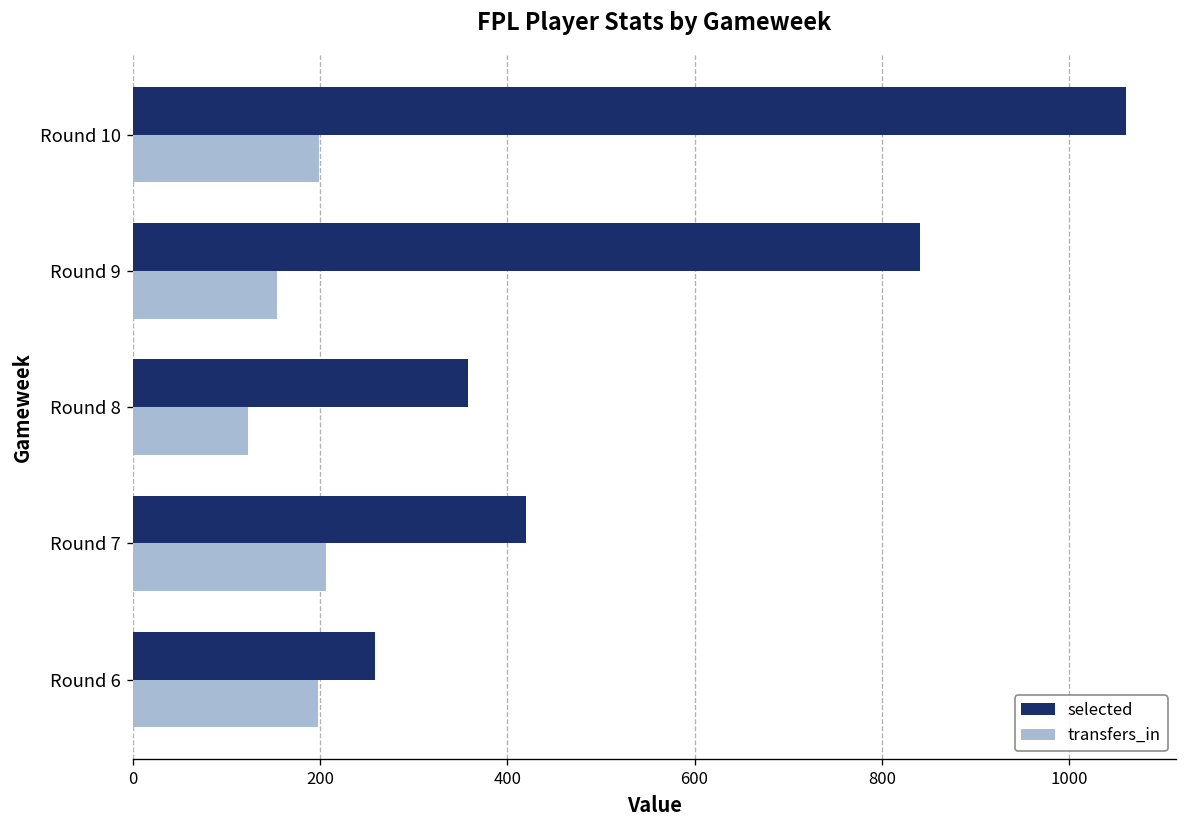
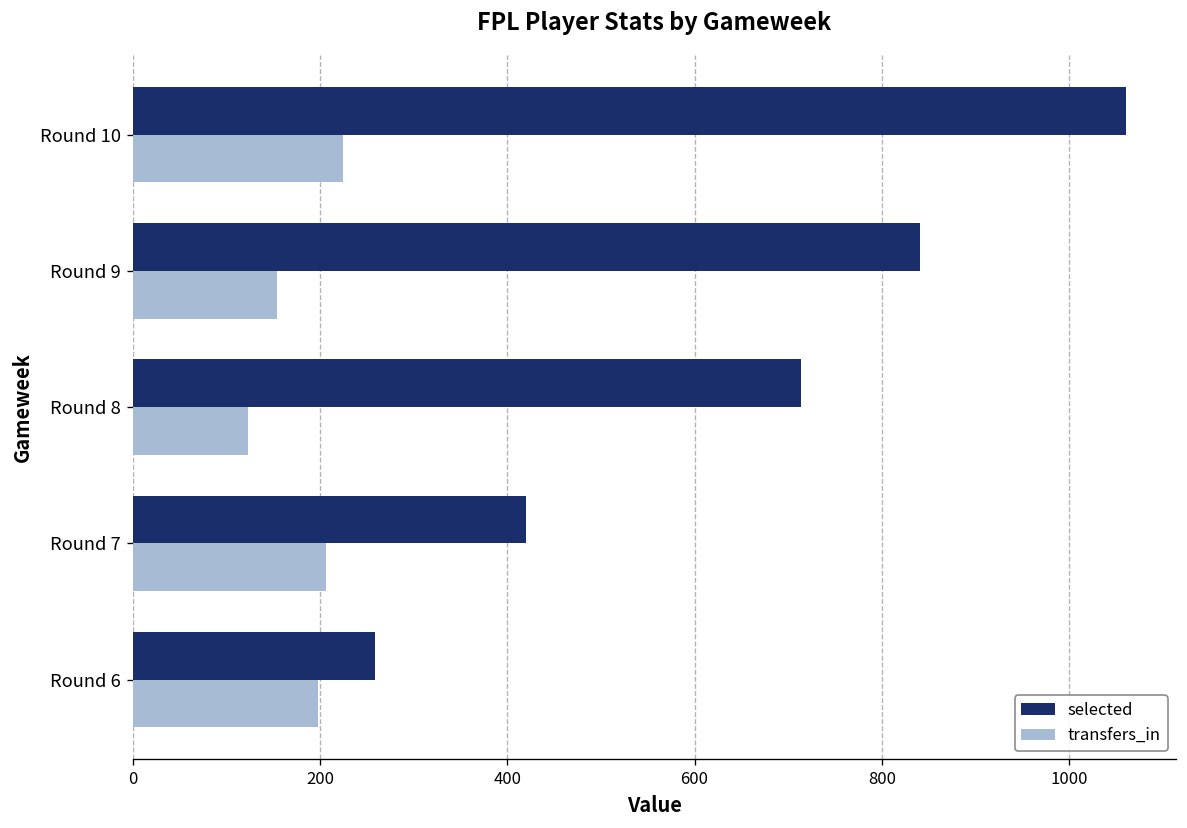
transfers_in, Round 10: 200 -> 230
selected, Round 8: 360 -> 710
